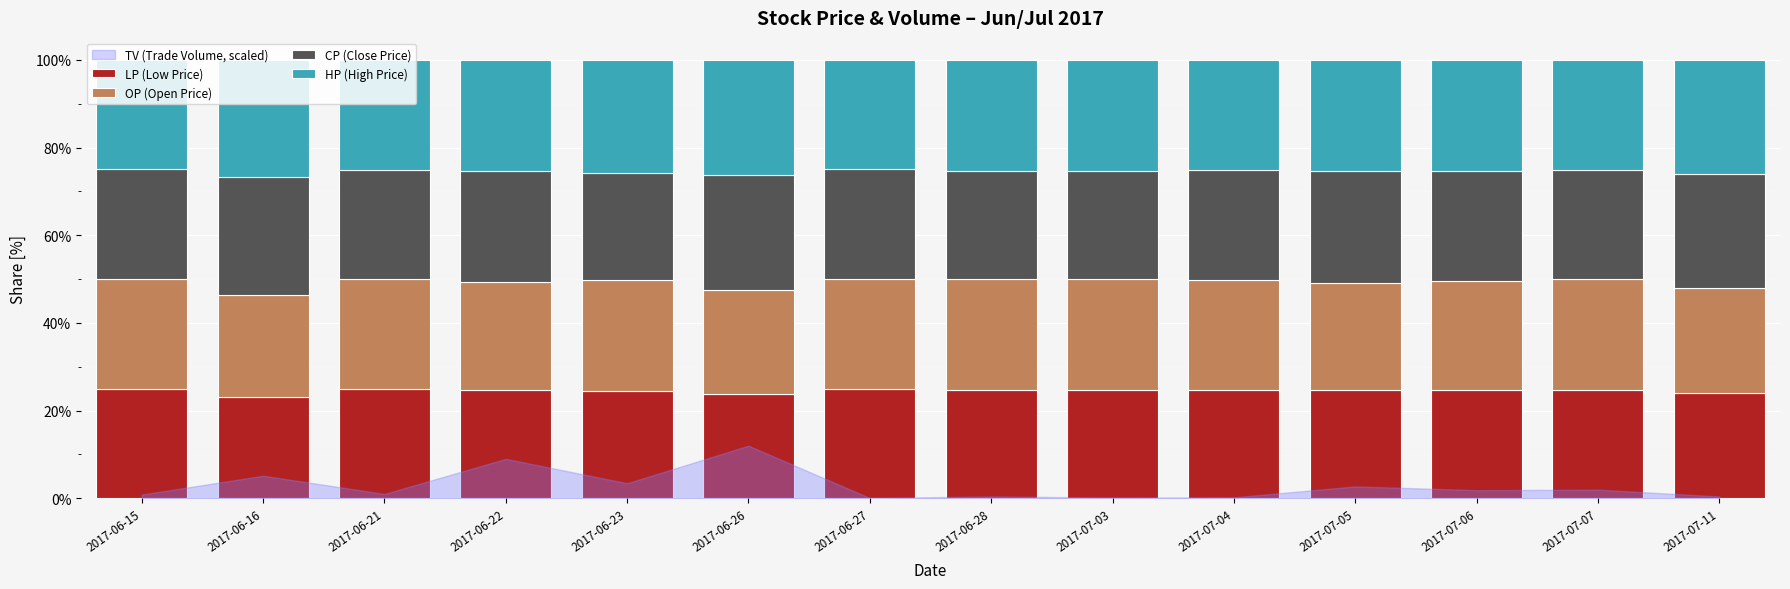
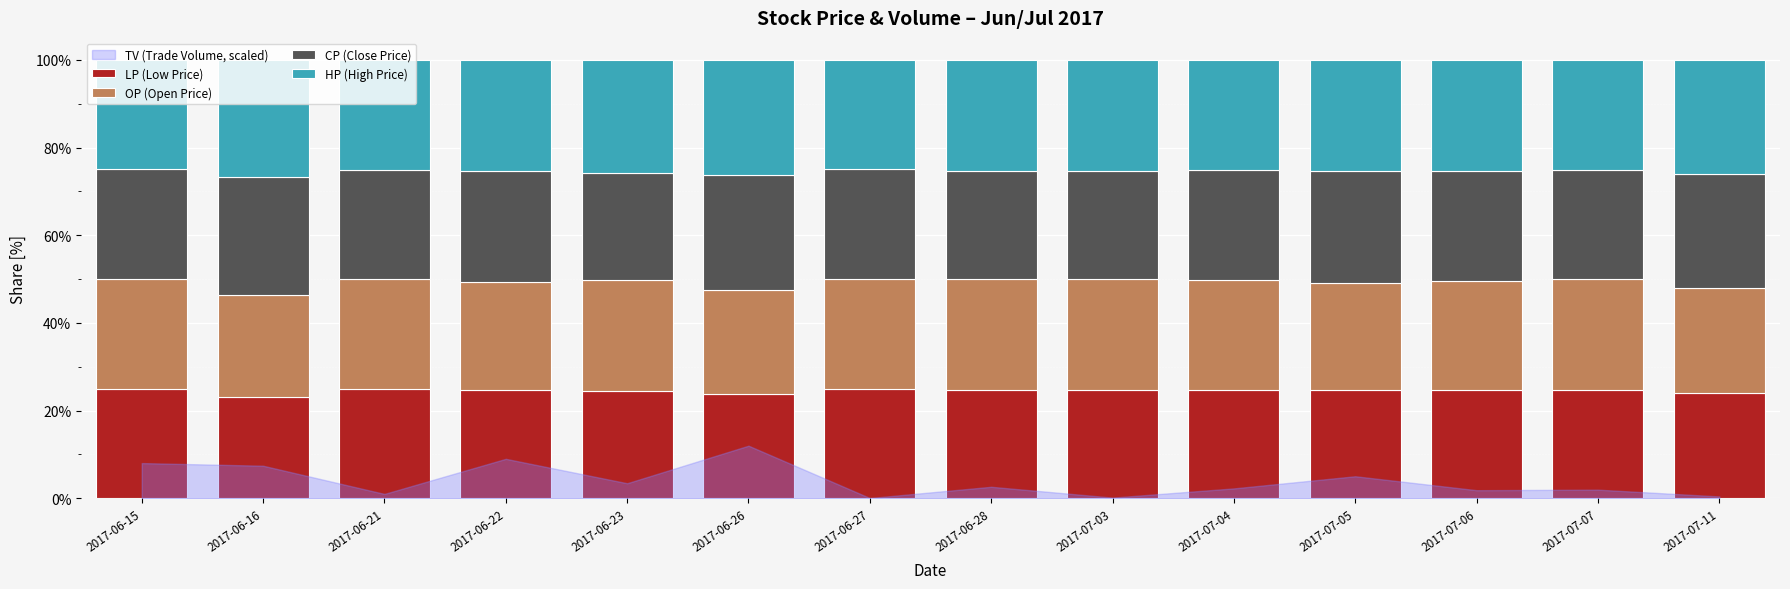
TV (Trade Volume, scaled), 2017-06-15: 1% -> 8%
TV (Trade Volume, scaled), 2017-06-16: 5% -> 7%
TV (Trade Volume, scaled), 2017-06-28: 0% -> 3%
TV (Trade Volume, scaled), 2017-07-04: 0% -> 2%
TV (Trade Volume, scaled), 2017-07-05: 3% -> 5%
